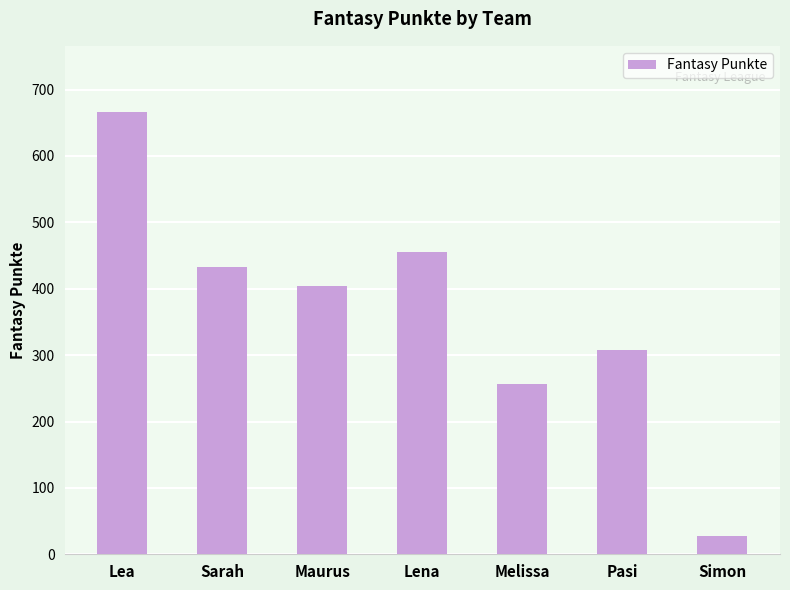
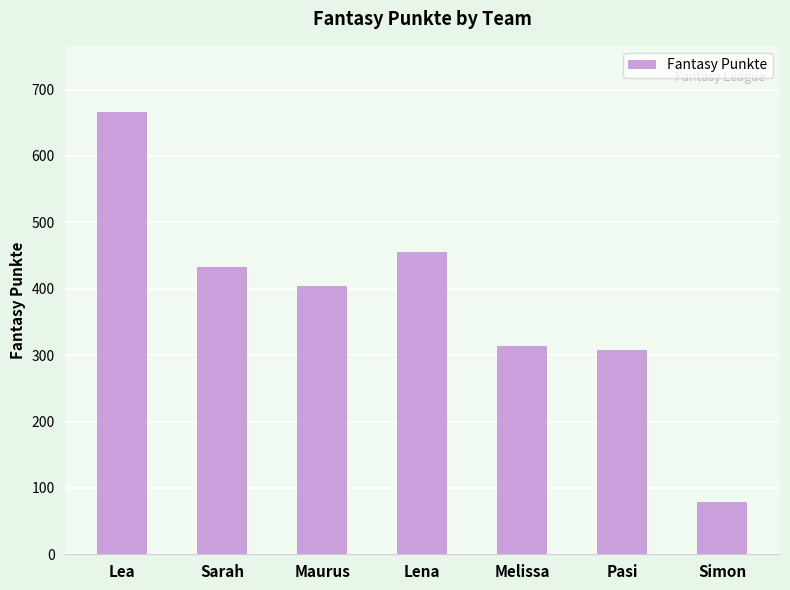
Melissa: 260 -> 310
Simon: 30 -> 80
